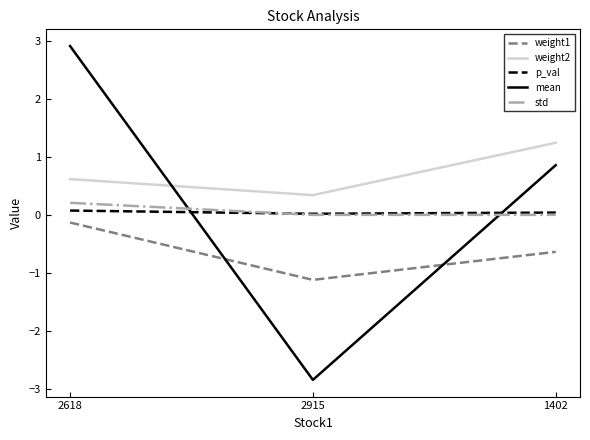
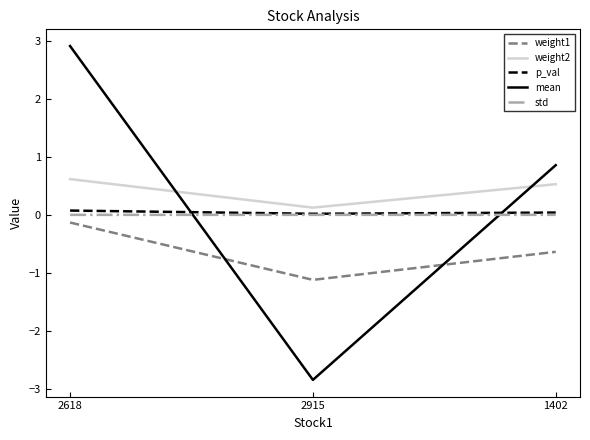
std, 2618: 0.2 -> 0.0
weight2, 2915: 0.3 -> 0.1
weight2, 1402: 1.2 -> 0.5
